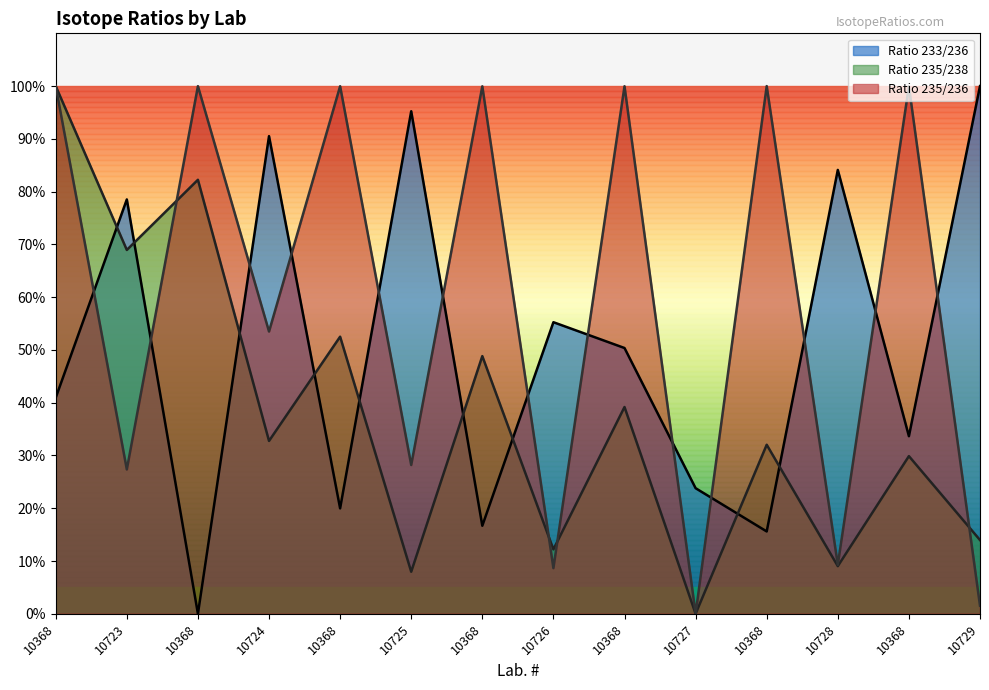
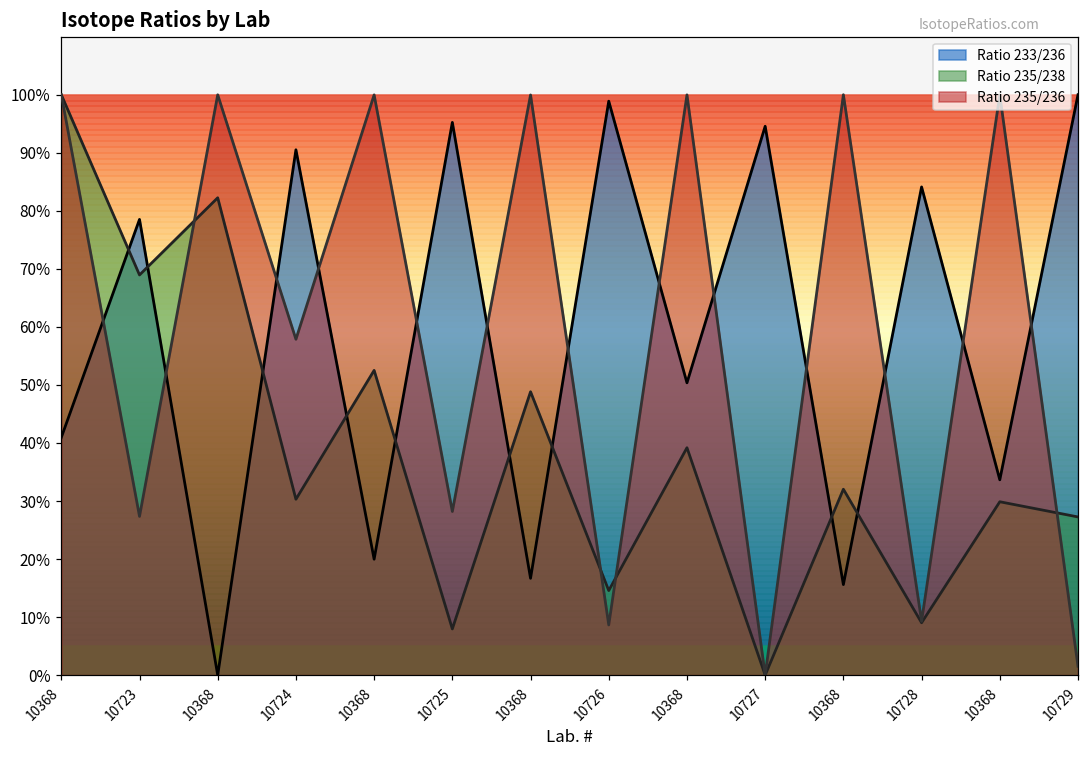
Ratio 235/238, 10724: 33% -> 30%
Ratio 235/236, 10724: 53% -> 58%
Ratio 233/236, 10726: 55% -> 99%
Ratio 235/238, 10726: 12% -> 15%
Ratio 233/236, 10727: 24% -> 95%
Ratio 235/238, 10729: 14% -> 27%
